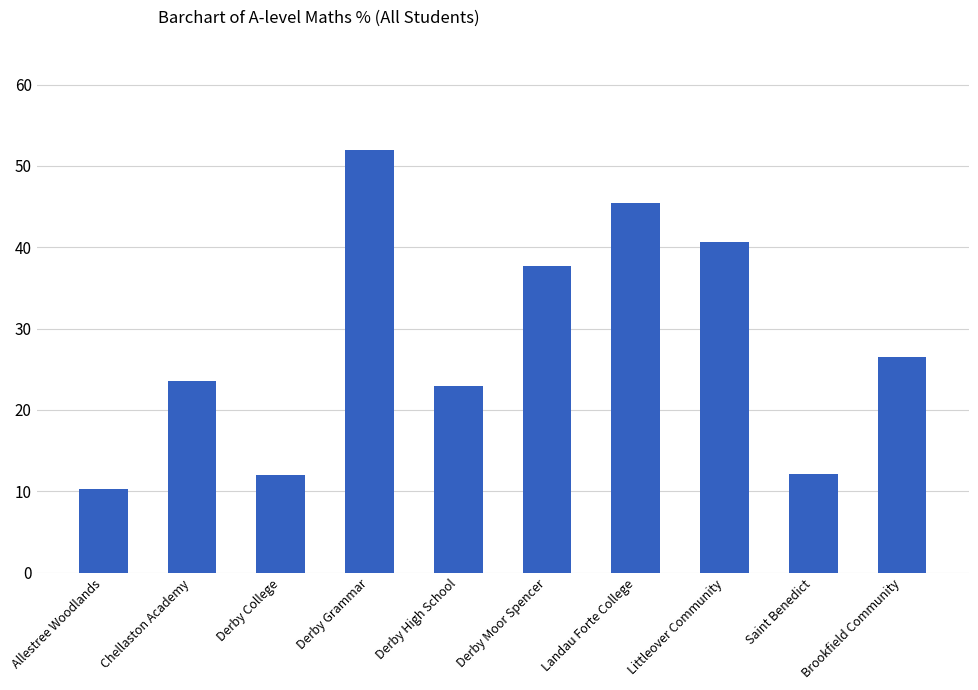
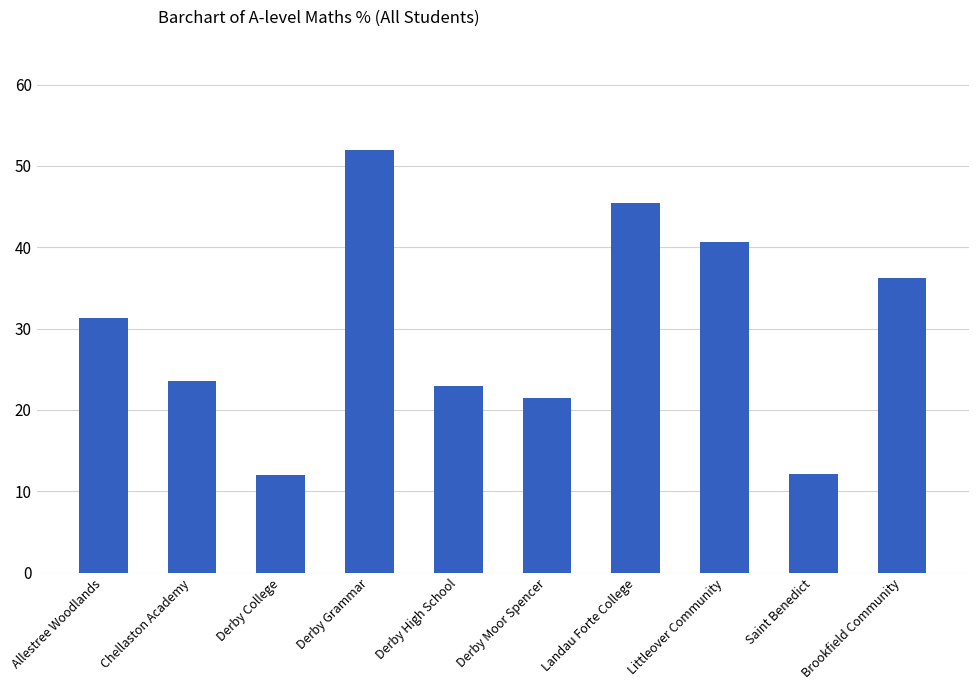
Allestree Woodlands: 10 -> 31
Derby Moor Spencer: 38 -> 22
Brookfield Community: 27 -> 36
